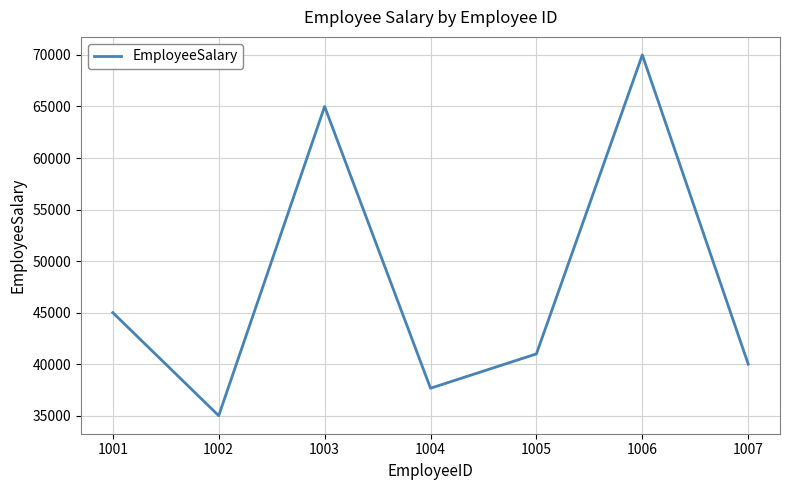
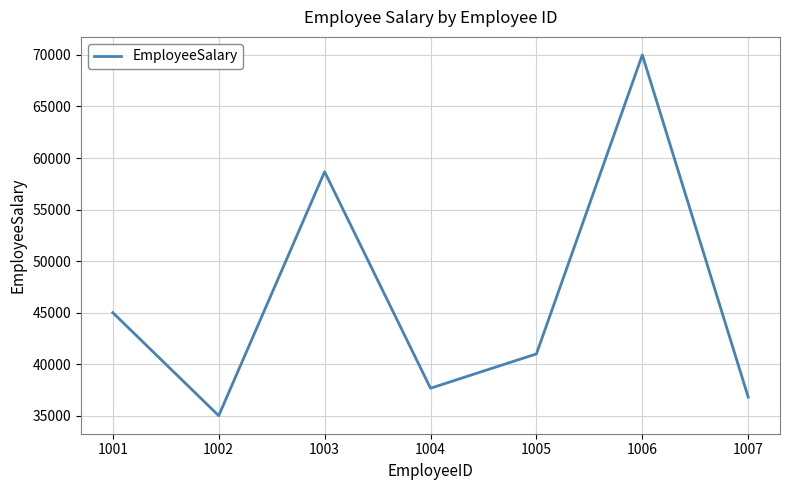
1003: 65000 -> 58700
1007: 40000 -> 36800
